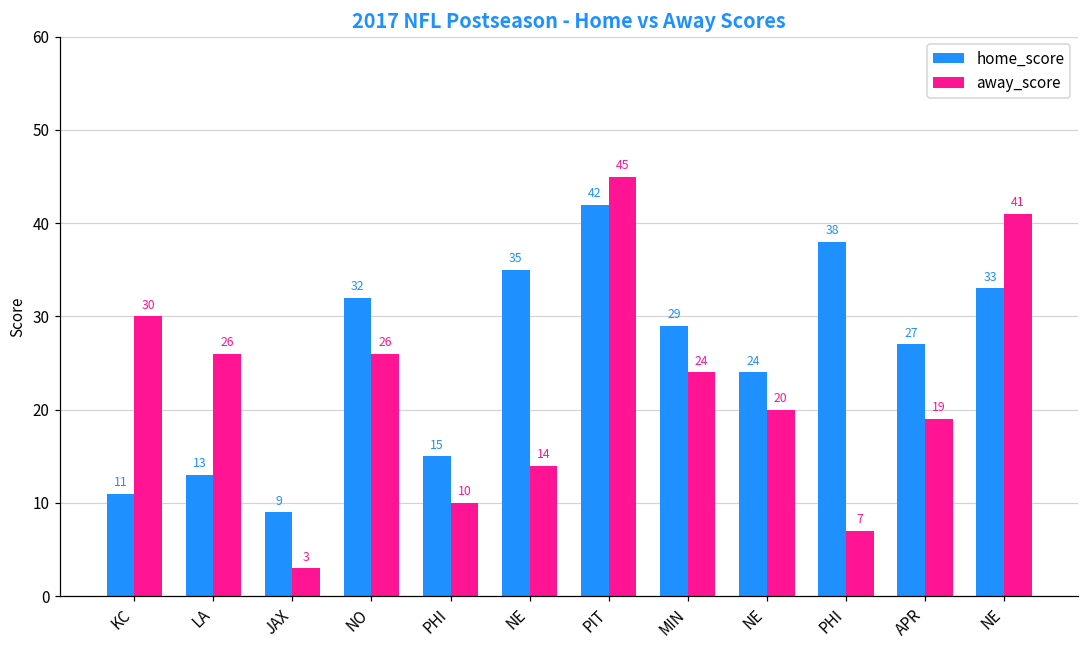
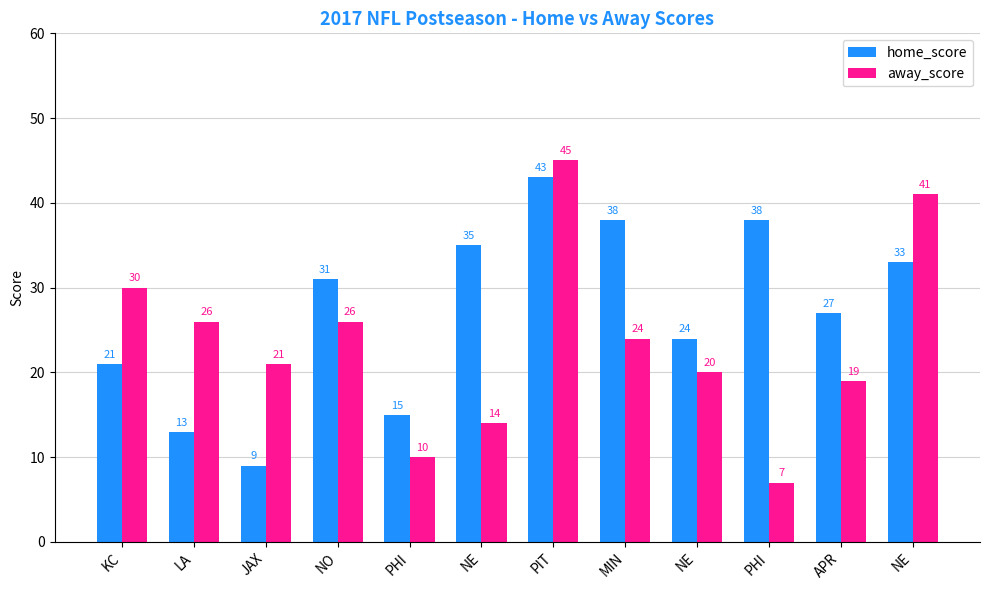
home_score, KC: 11 -> 21
away_score, JAX: 3 -> 21
home_score, NO: 32 -> 31
home_score, PIT: 42 -> 43
home_score, MIN: 29 -> 38
